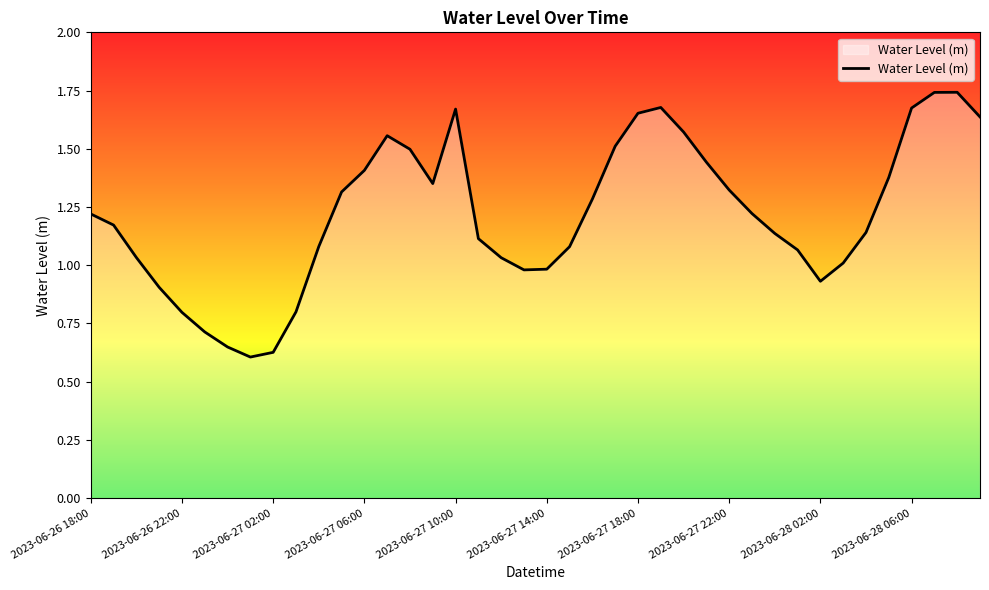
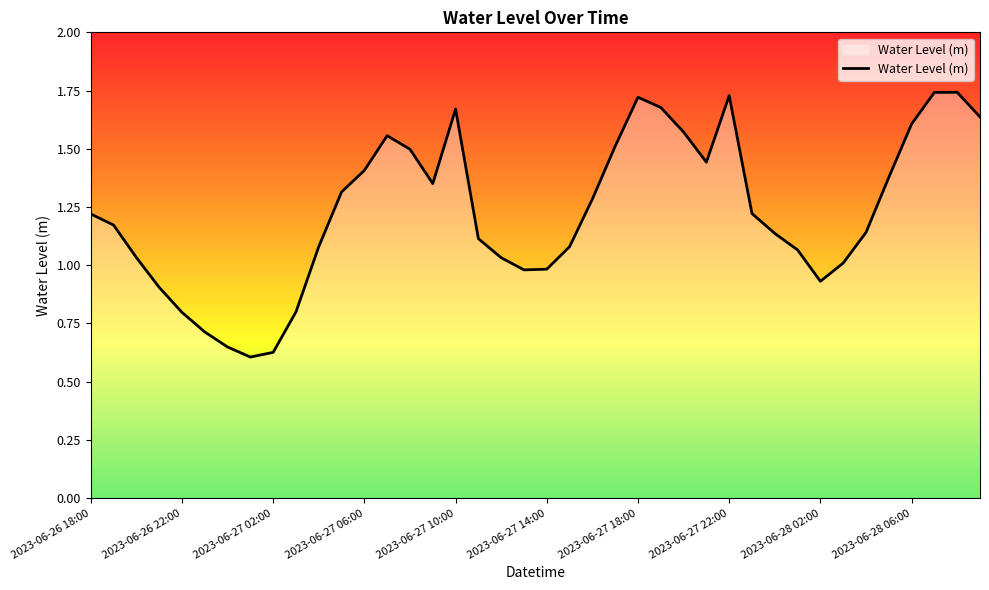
2023-06-27 18:00: 1.65 -> 1.72
2023-06-27 22:00: 1.32 -> 1.73
2023-06-28 06:00: 1.68 -> 1.61
